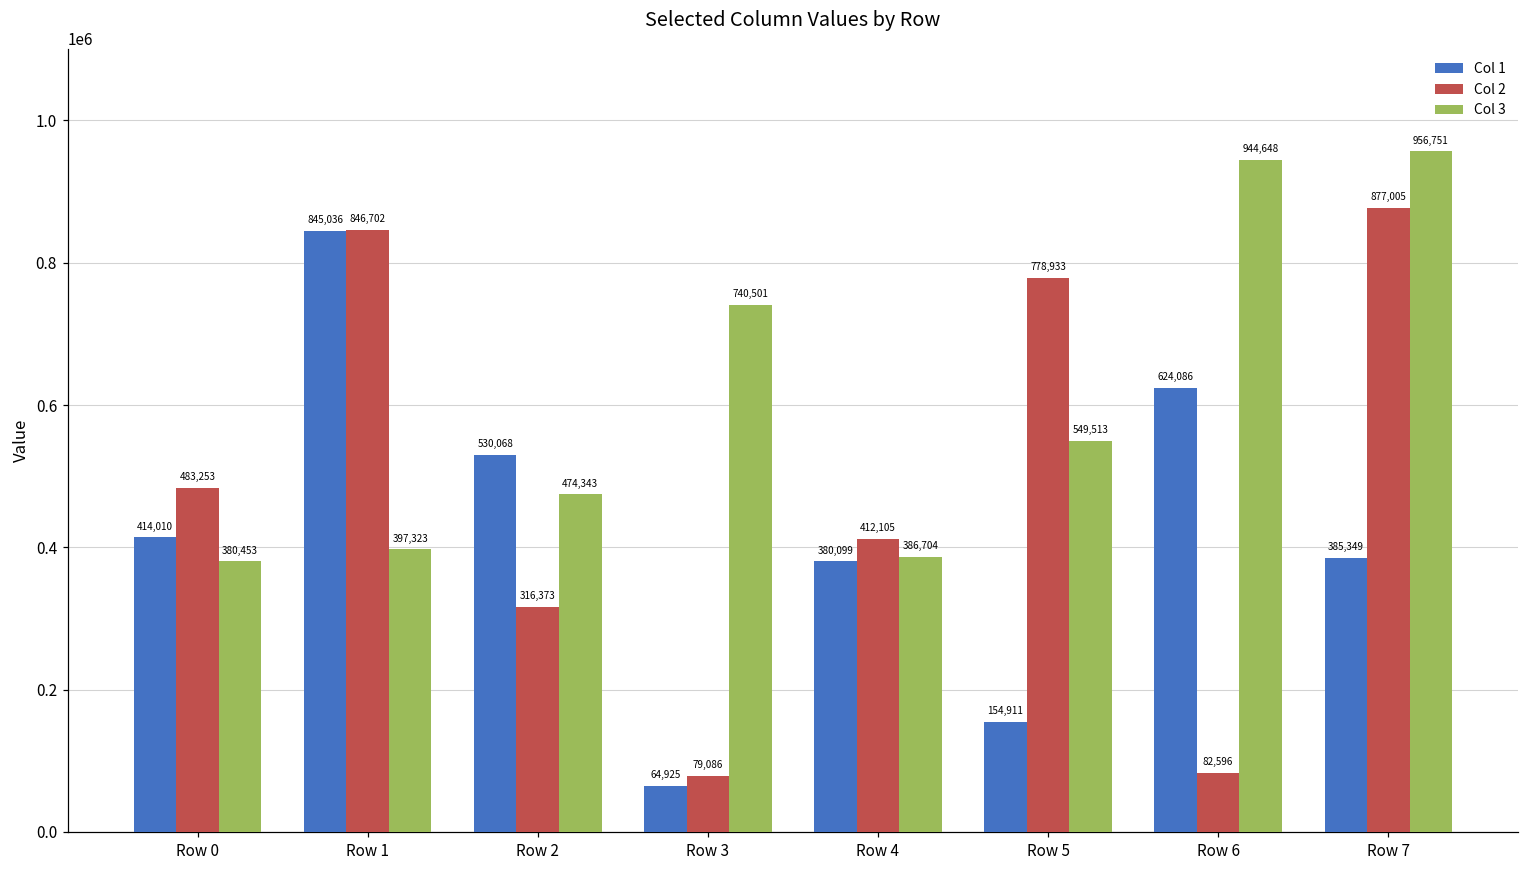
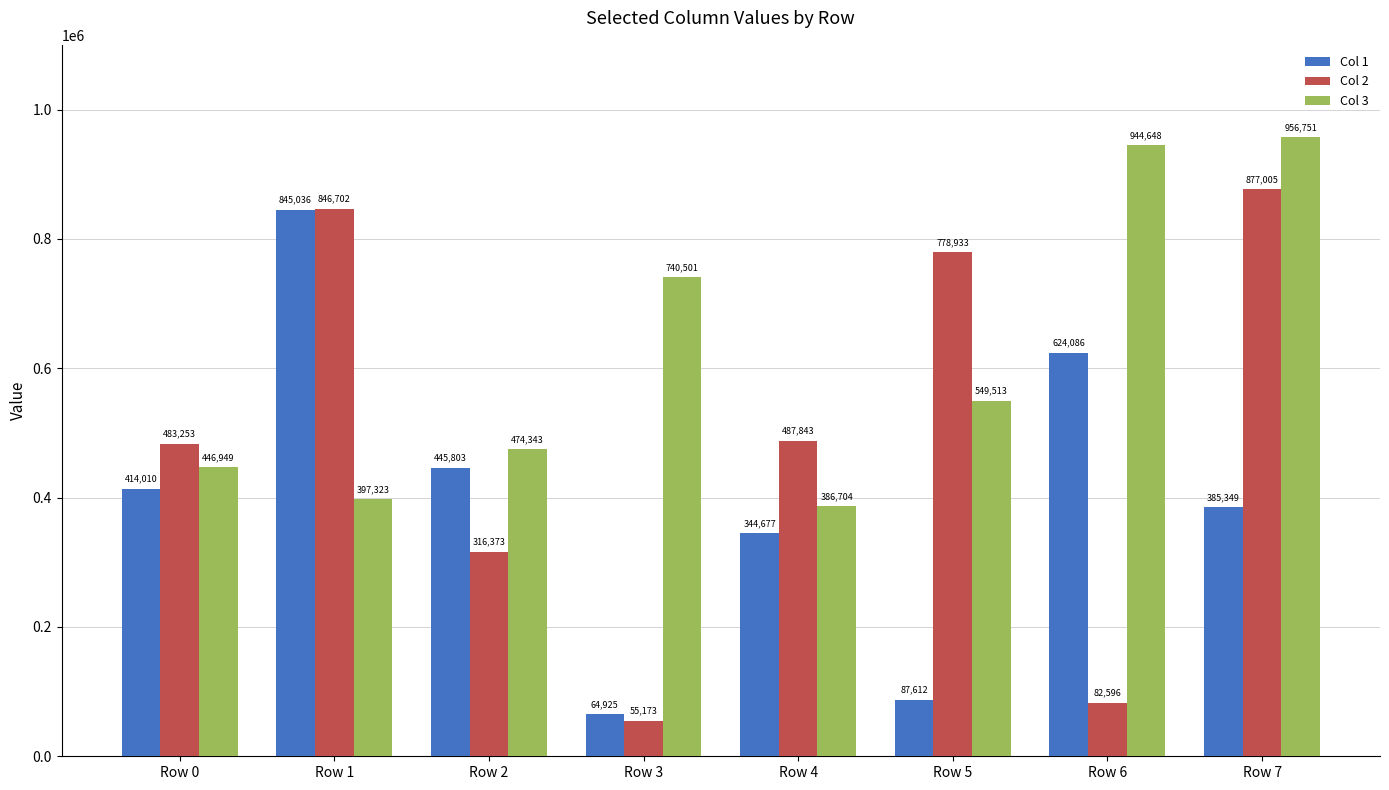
Col 3, Row 0: 380,453 -> 446,949
Col 1, Row 2: 530,068 -> 445,803
Col 2, Row 3: 79,086 -> 55,173
Col 1, Row 4: 380,099 -> 344,677
Col 2, Row 4: 412,105 -> 487,843
Col 1, Row 5: 154,911 -> 87,612
